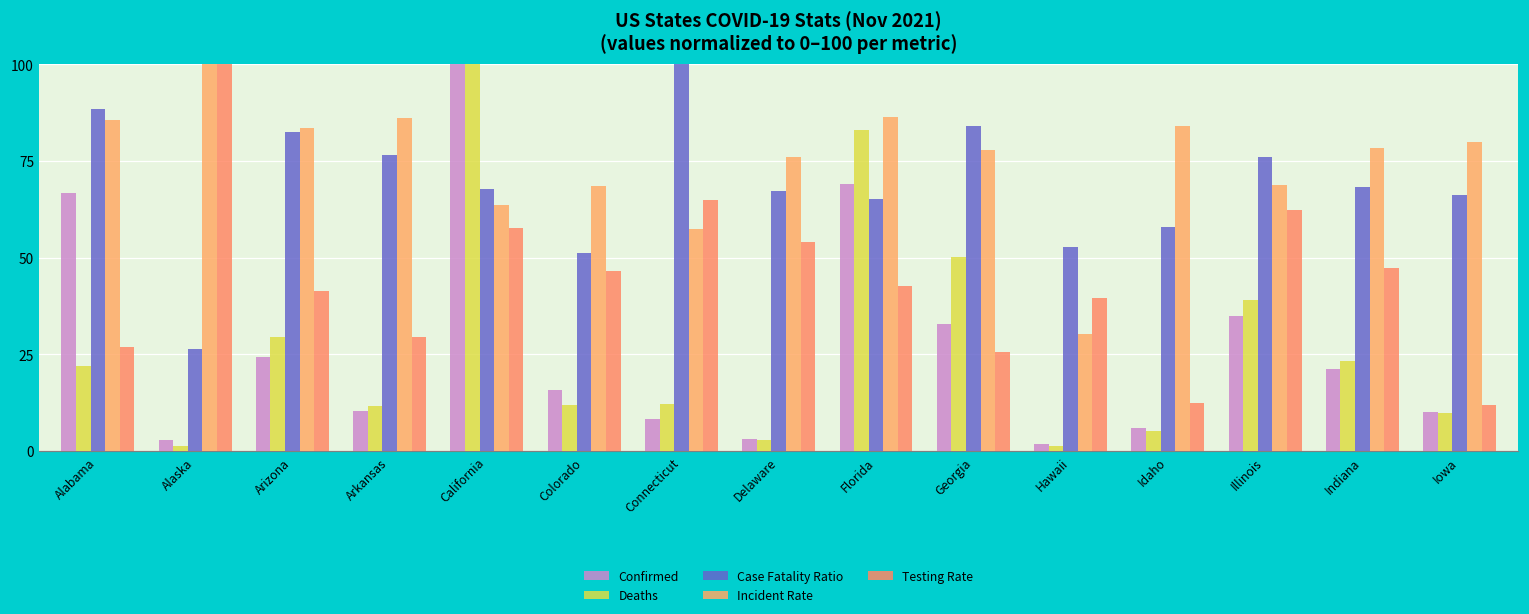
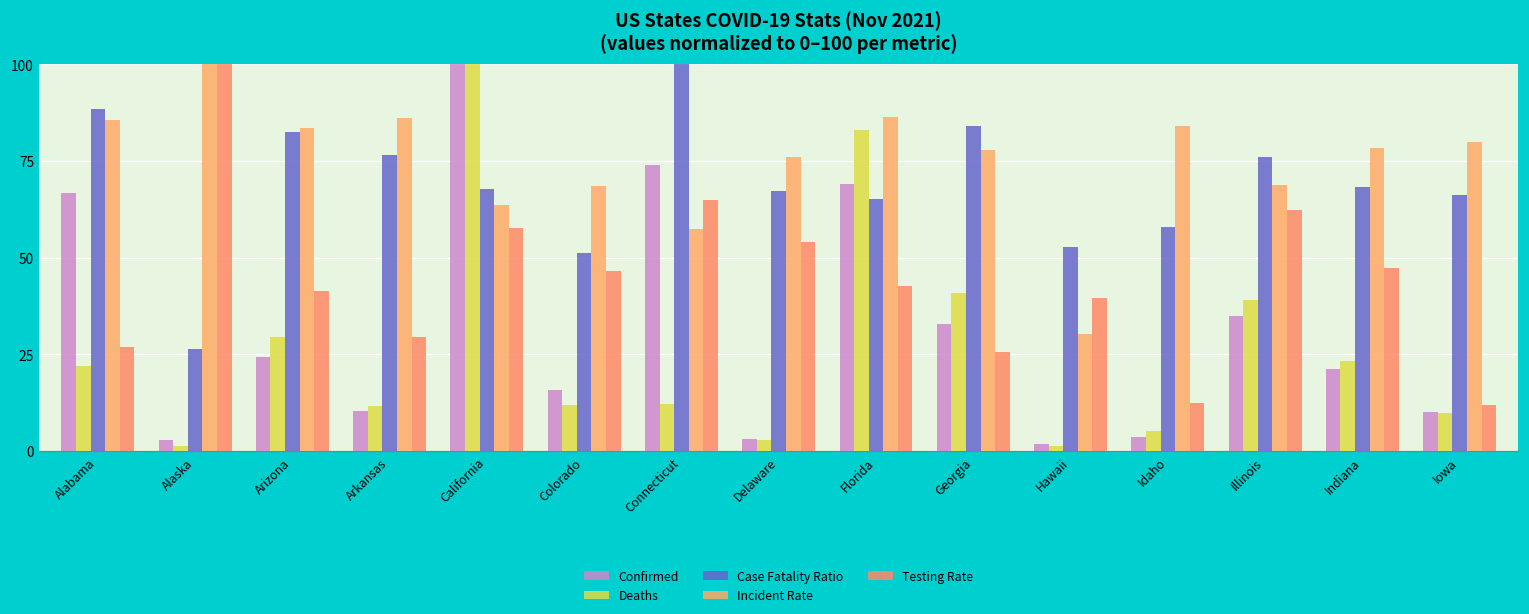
Confirmed, Connecticut: 8 -> 74
Deaths, Georgia: 50 -> 41
Confirmed, Idaho: 6 -> 4
